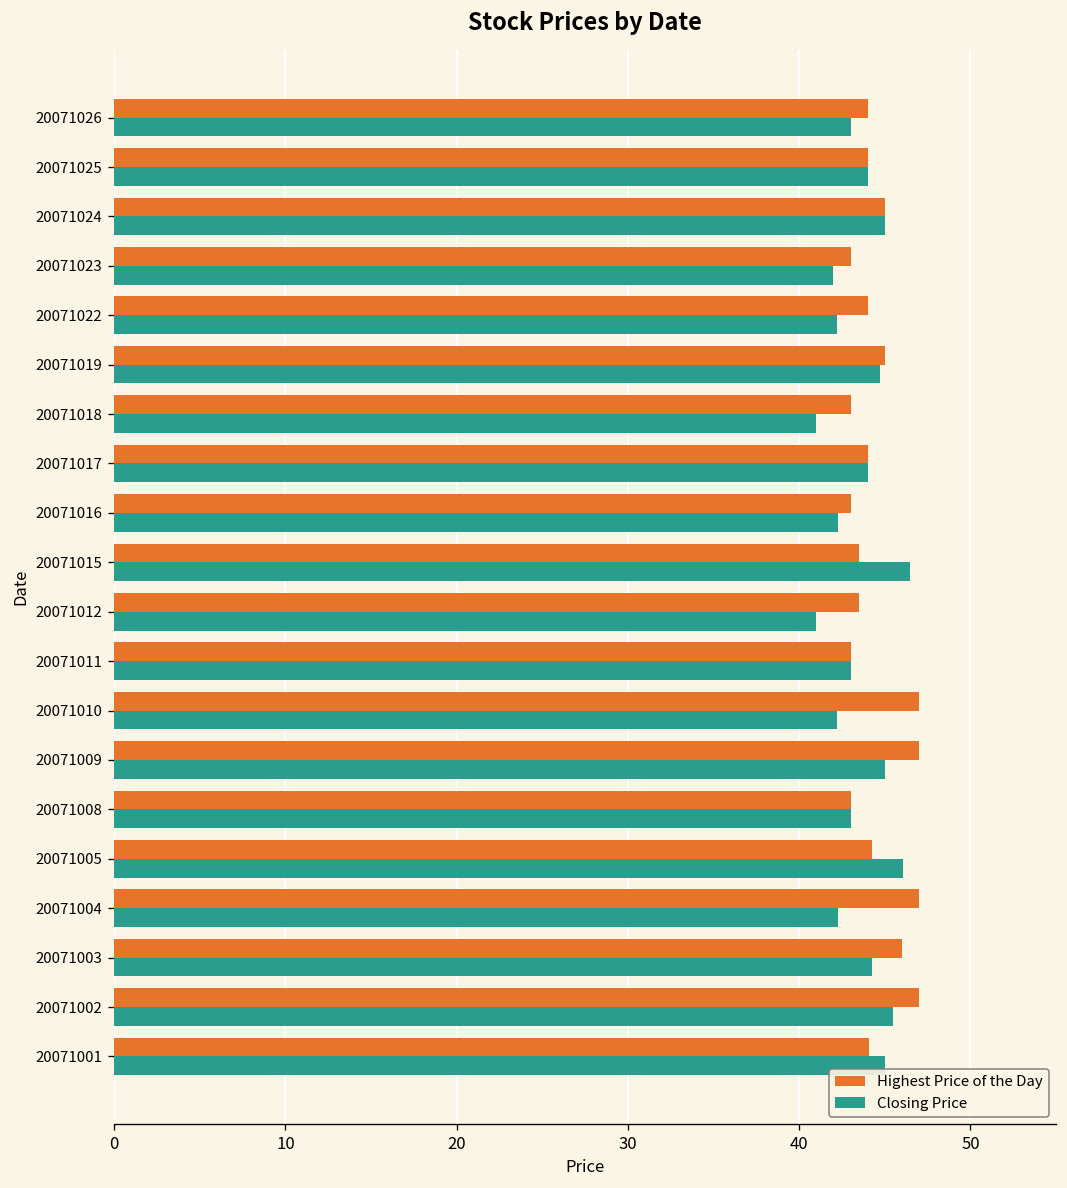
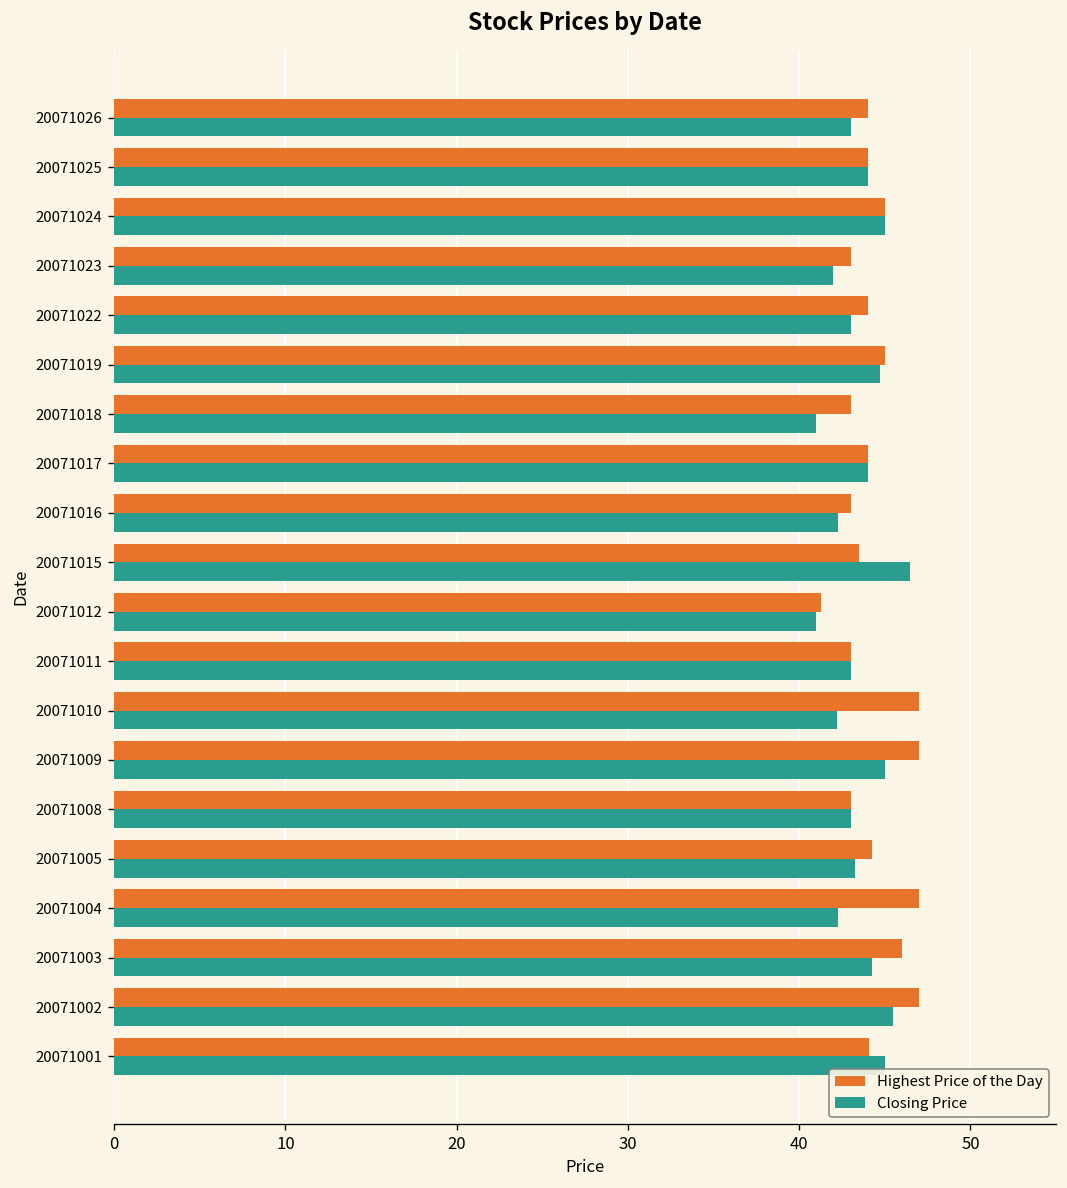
Closing Price, 20071022: 42.2 -> 43.0
Highest Price of the Day, 20071012: 43.5 -> 41.3
Closing Price, 20071005: 46.1 -> 43.3
